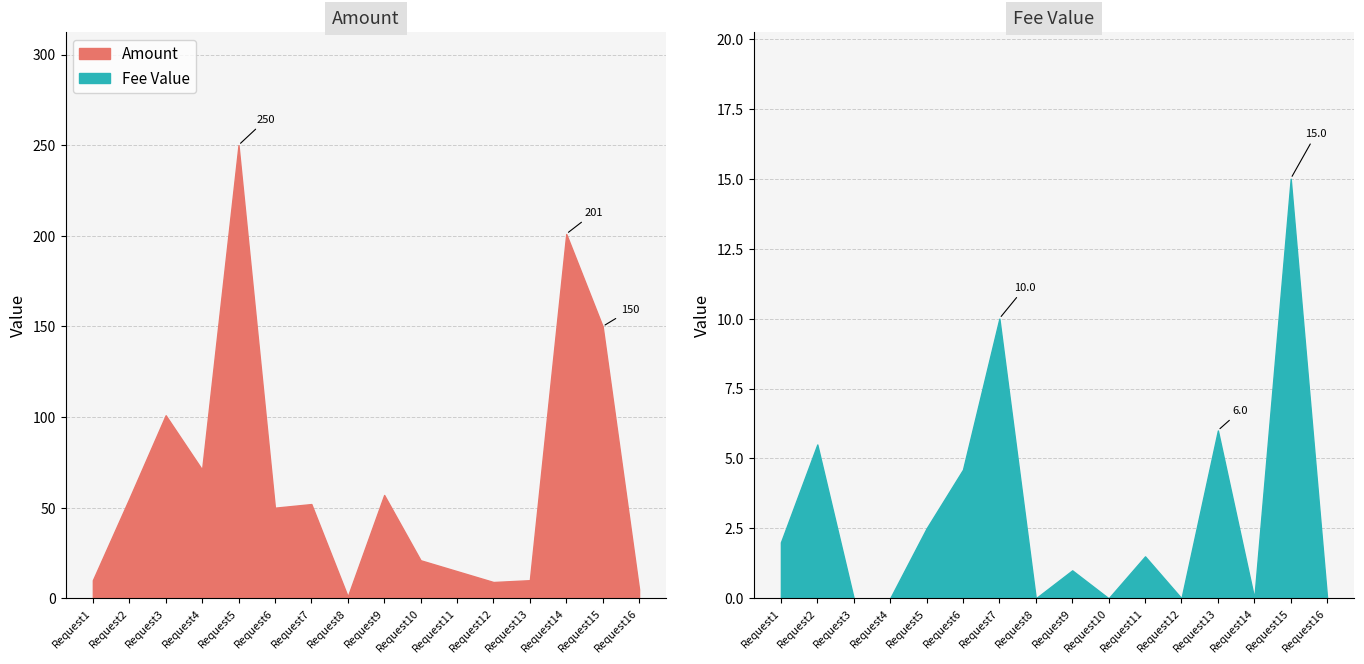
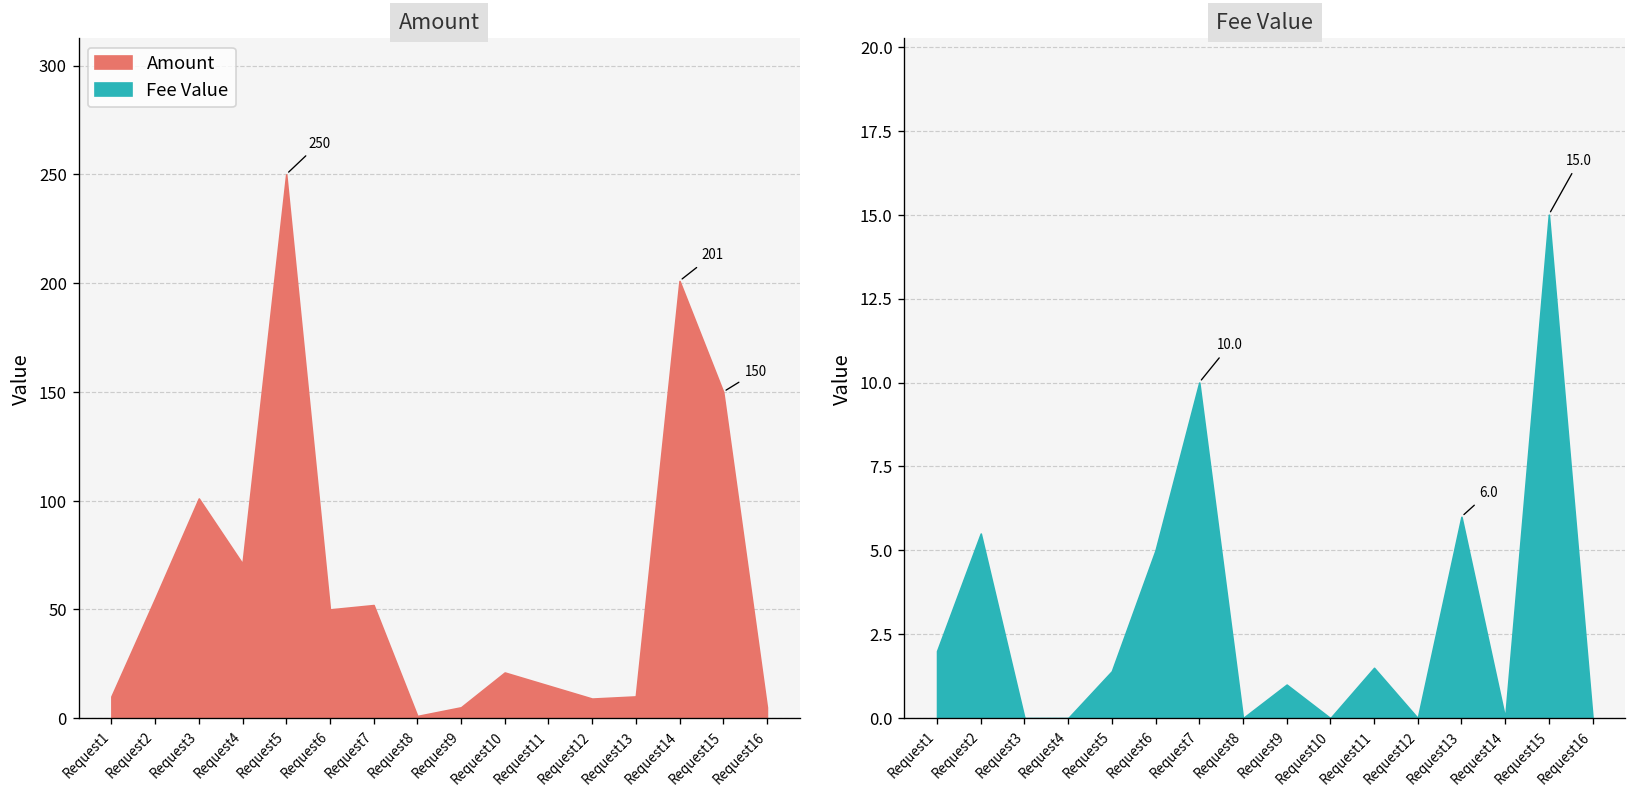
Amount, Request9: 57 -> 5
Fee Value, Request5: 2.5 -> 1.4
Fee Value, Request6: 4.6 -> 5.0
